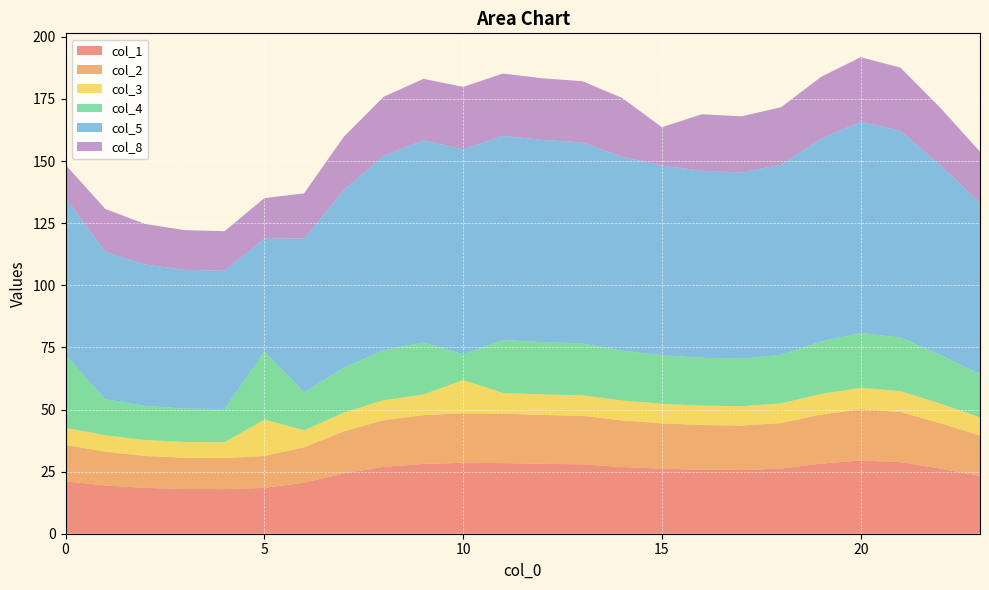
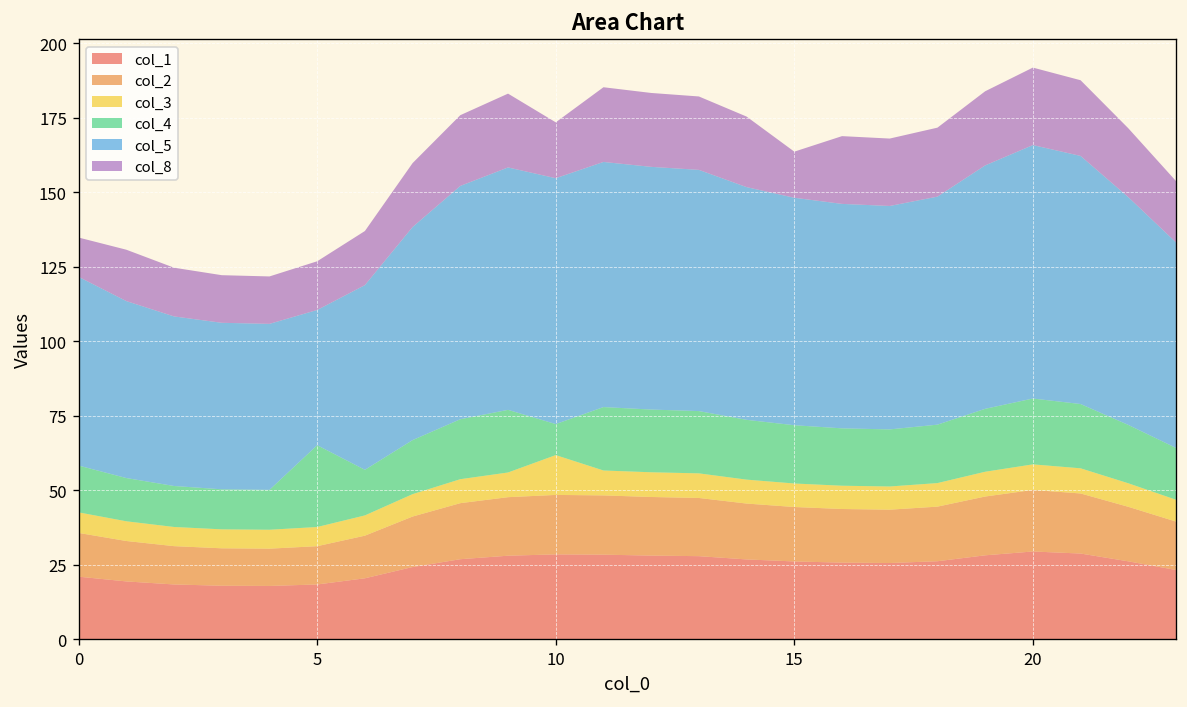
col_4, 0: 29 -> 16
col_3, 5: 15 -> 6
col_8, 10: 25 -> 19
